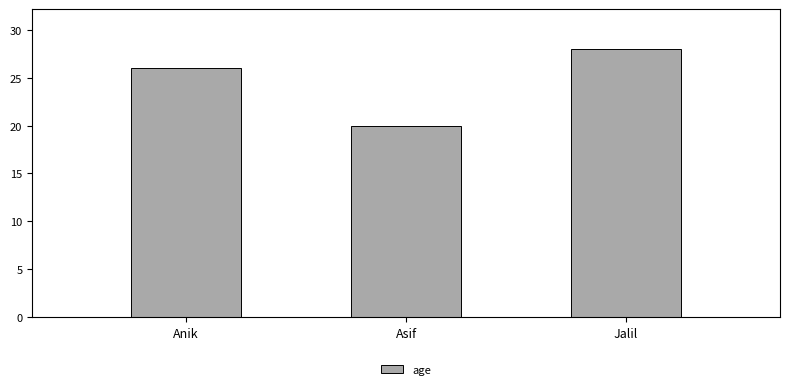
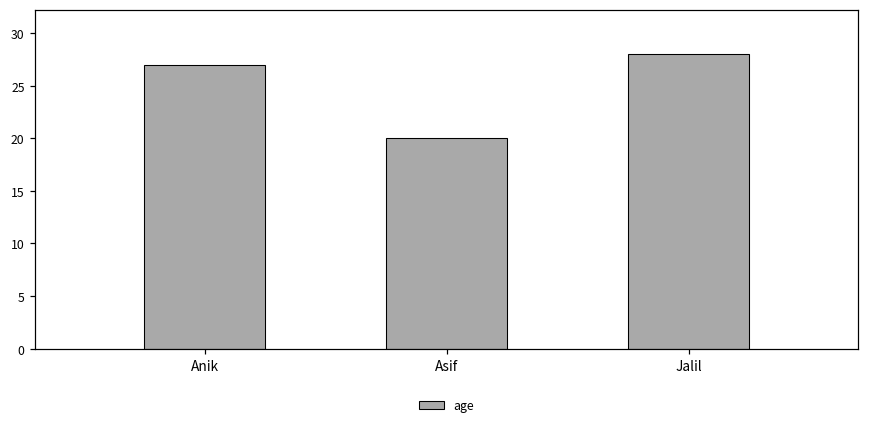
Anik: 26 -> 27
